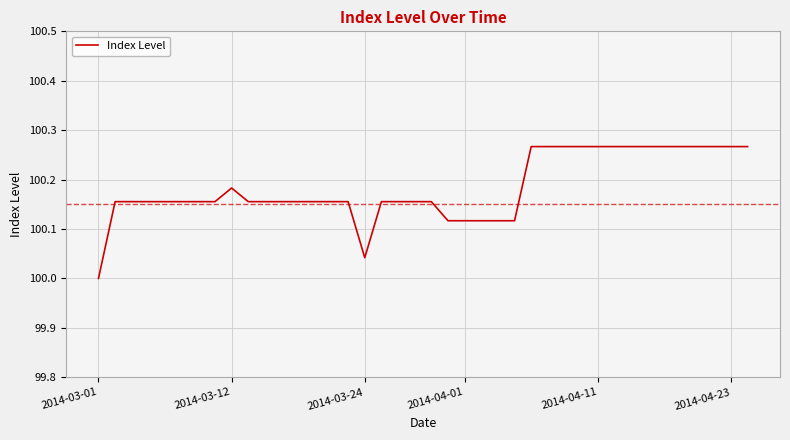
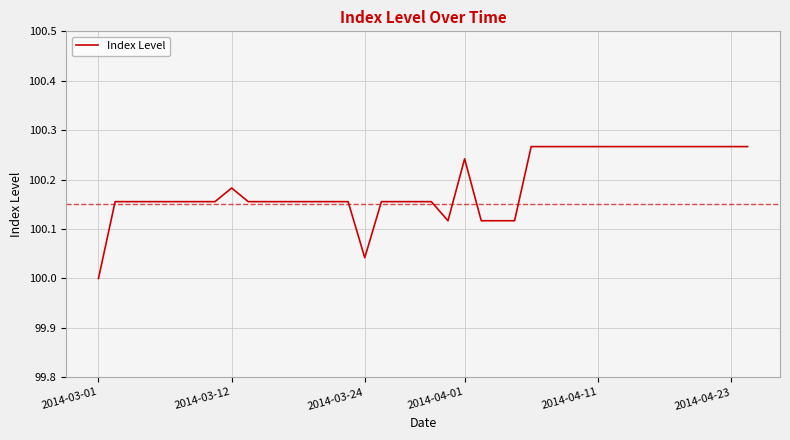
2014-04-01: 100.12 -> 100.24
